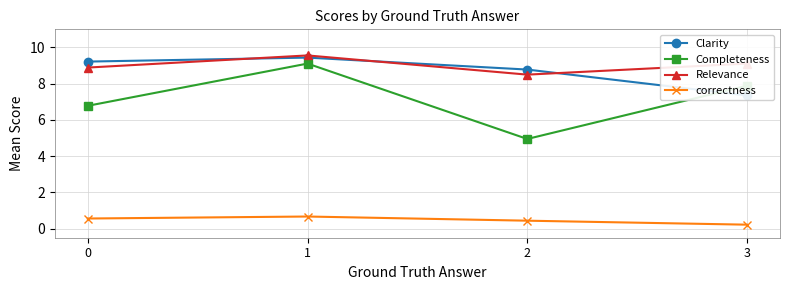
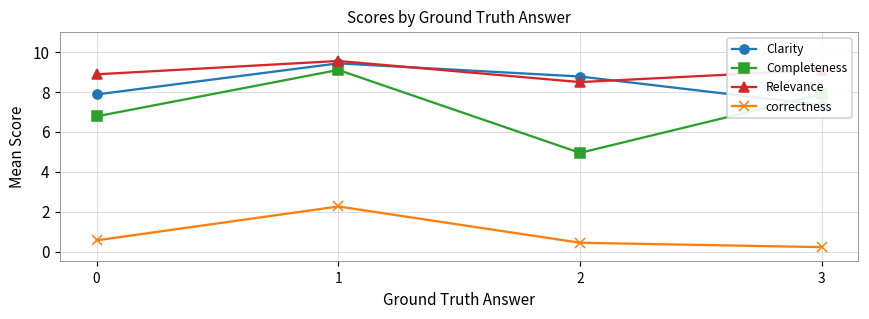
Clarity, 0: 9.2 -> 7.9
correctness, 1: 0.7 -> 2.3
